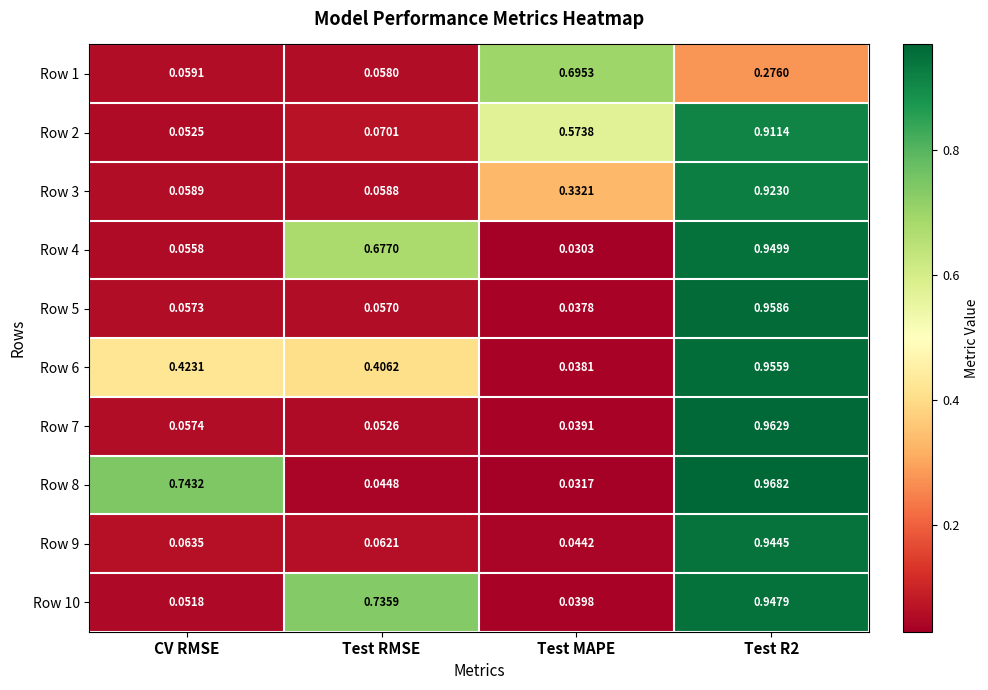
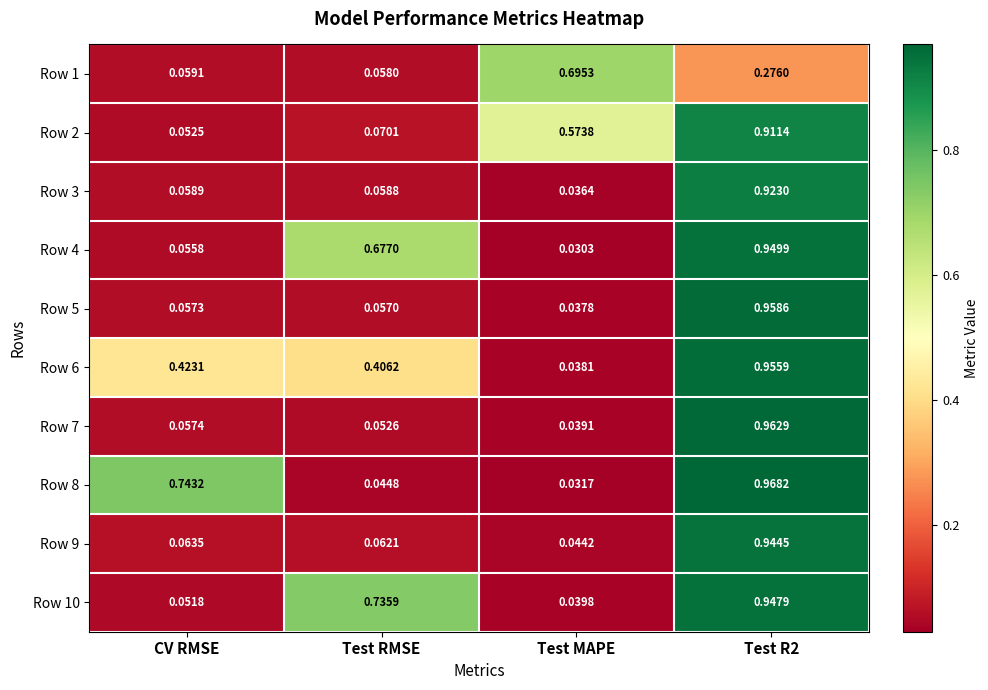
Row 3, Test MAPE: 0.3321 -> 0.0364
